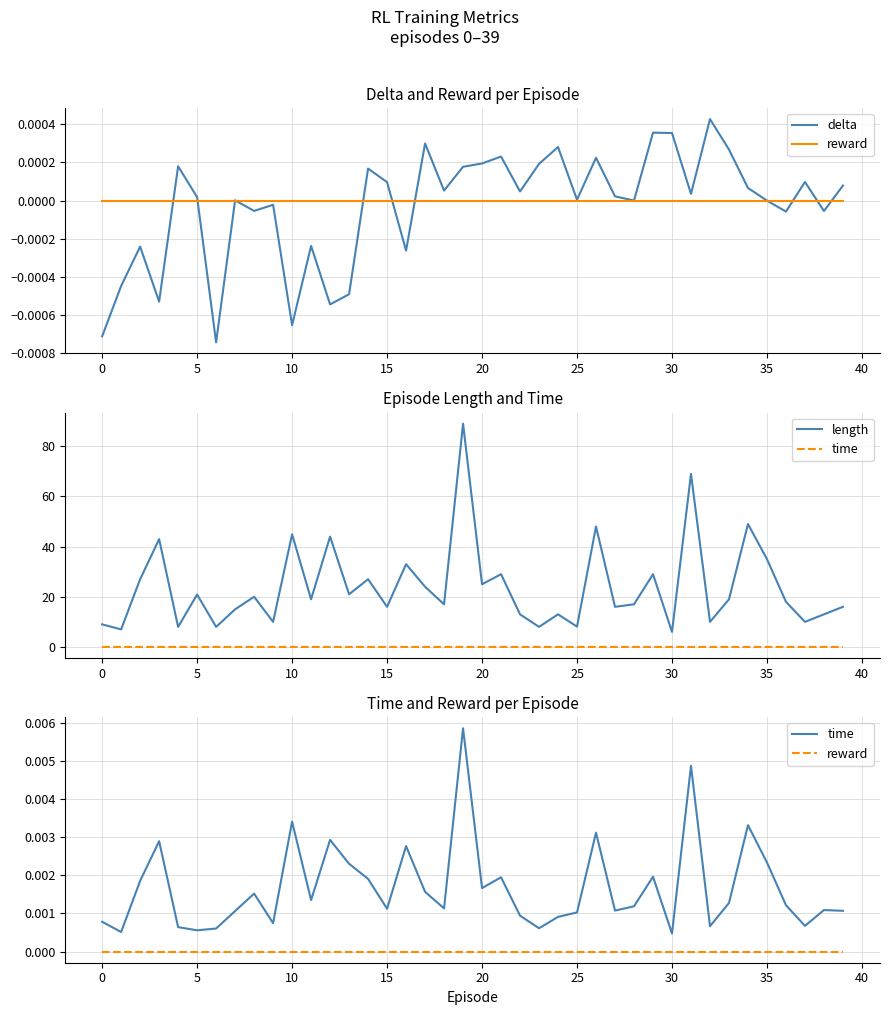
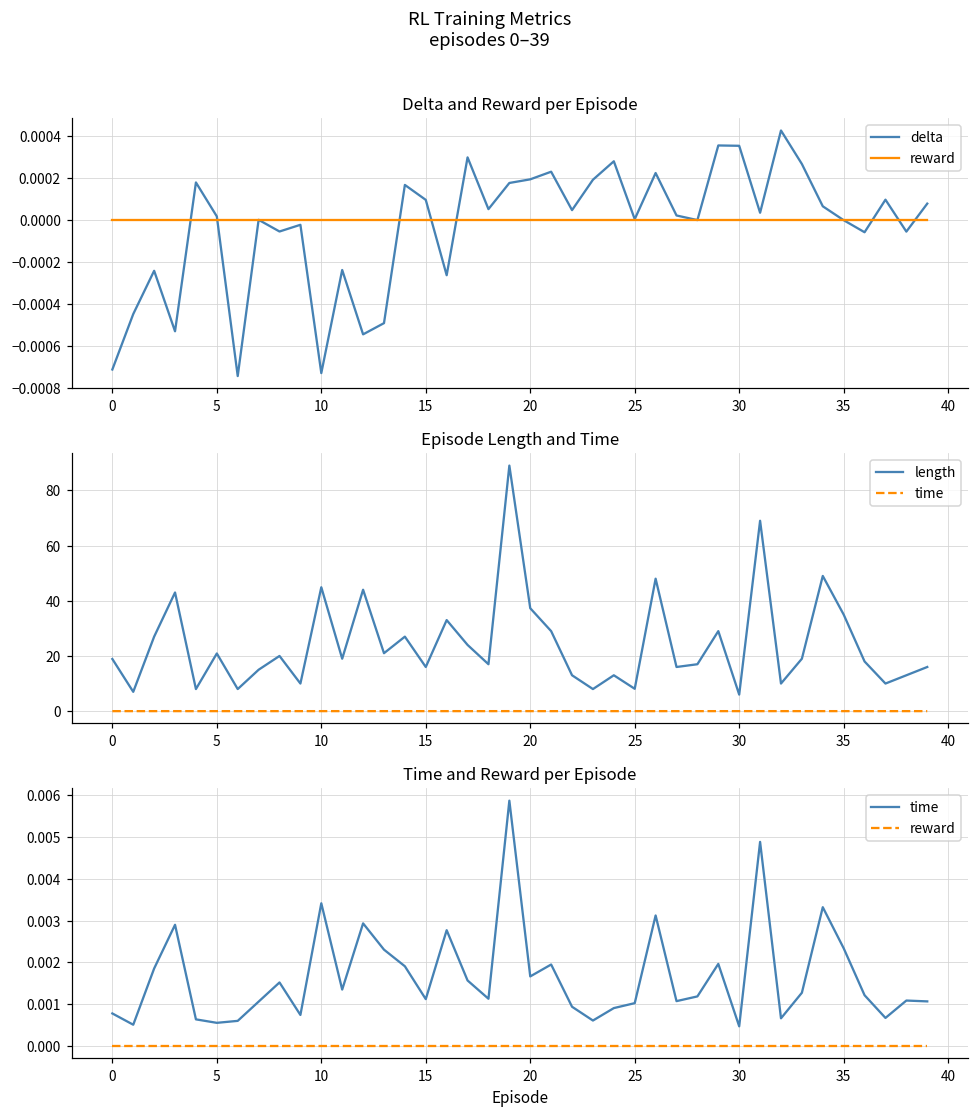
Delta and Reward per Episode, delta, 10: -0.00065 -> -0.00073
Episode Length and Time, length, 0: 9 -> 19
Episode Length and Time, length, 20: 25 -> 37
